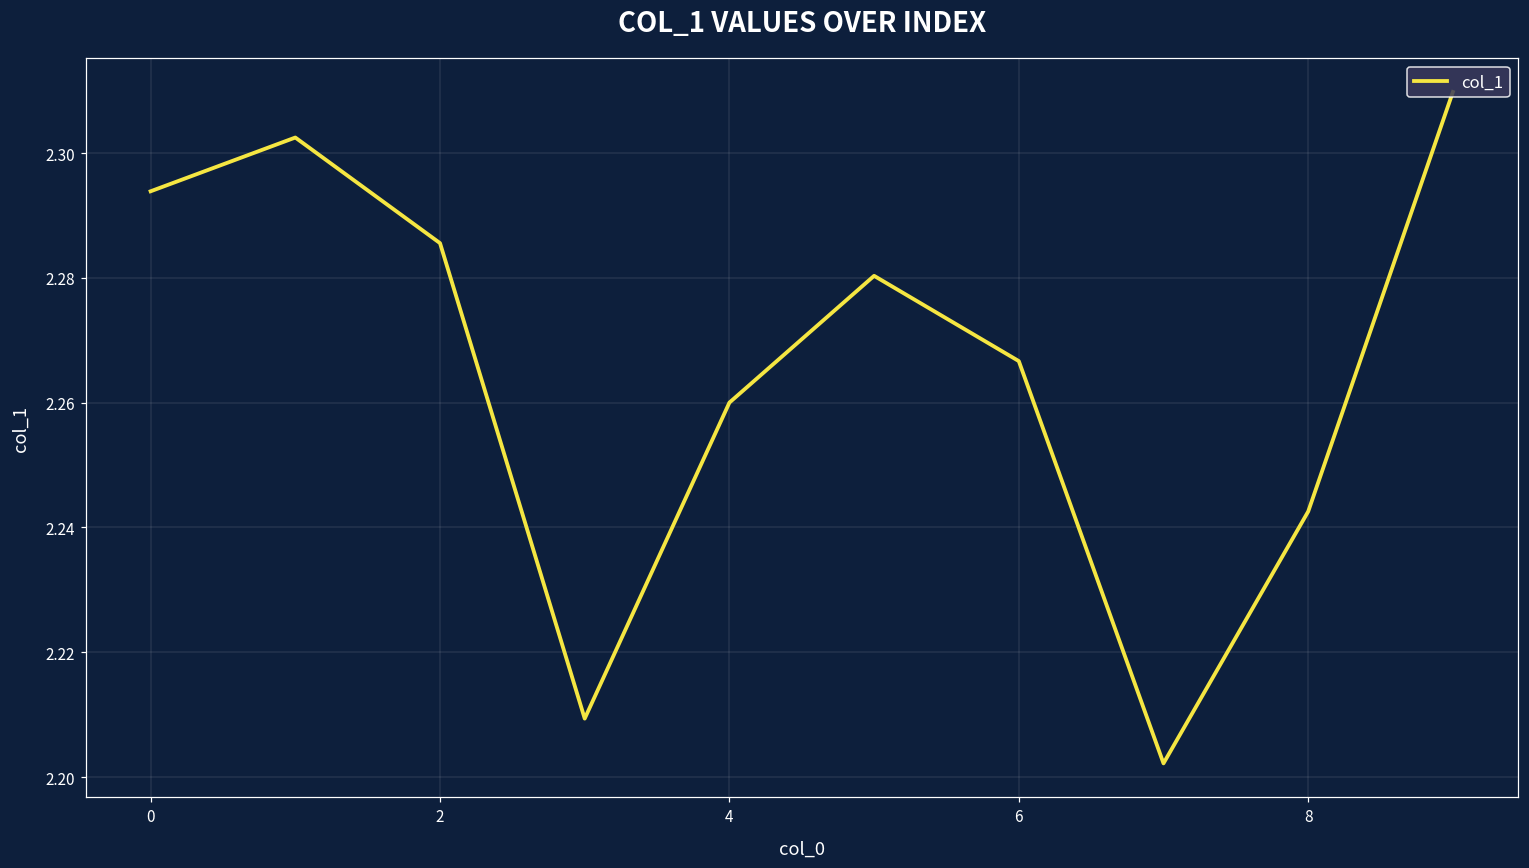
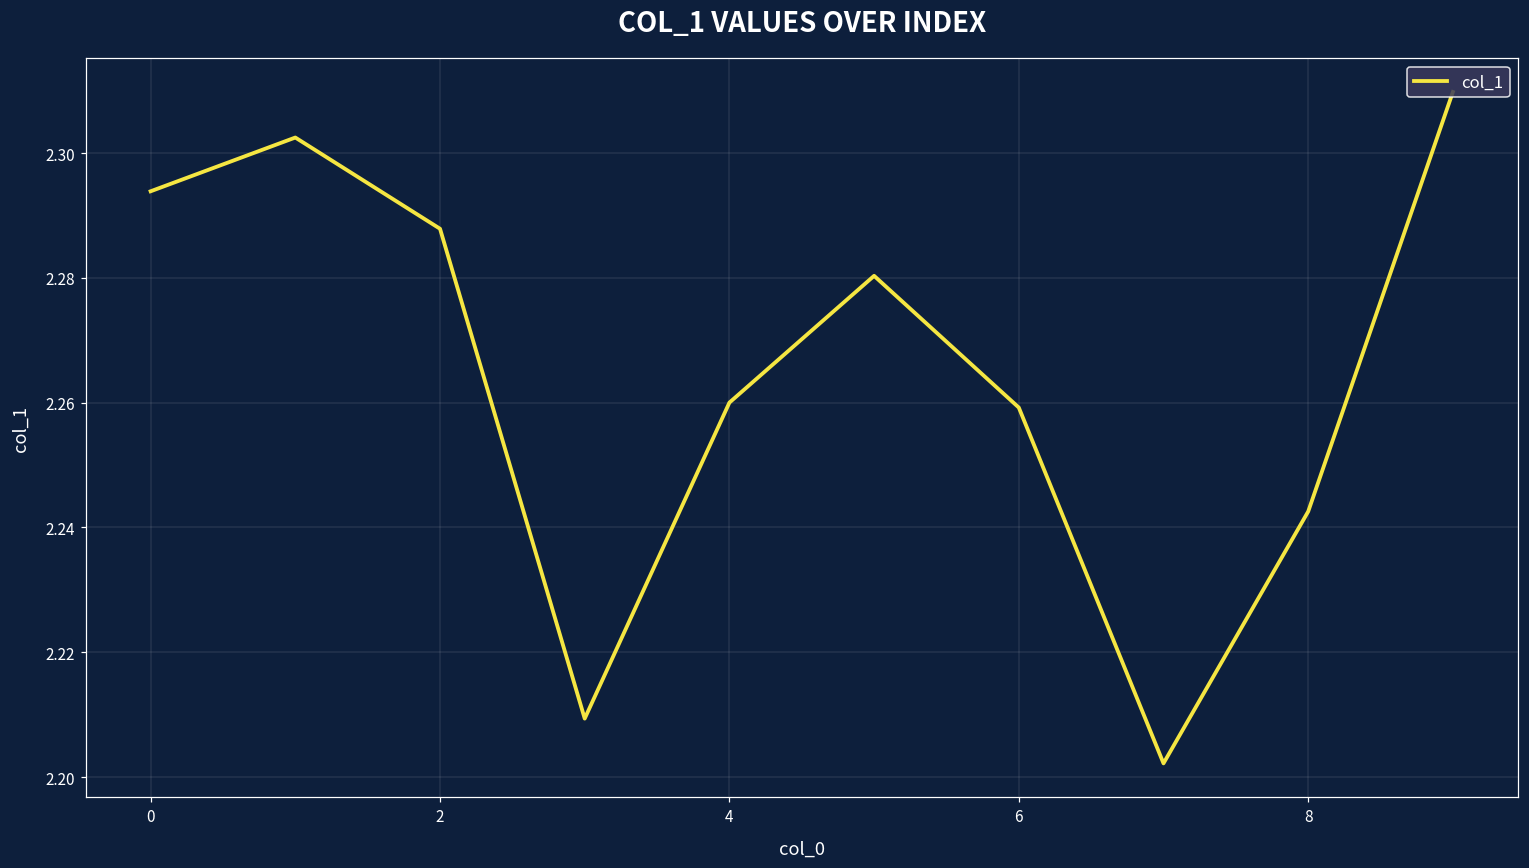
2: 2.286 -> 2.288
6: 2.267 -> 2.259
